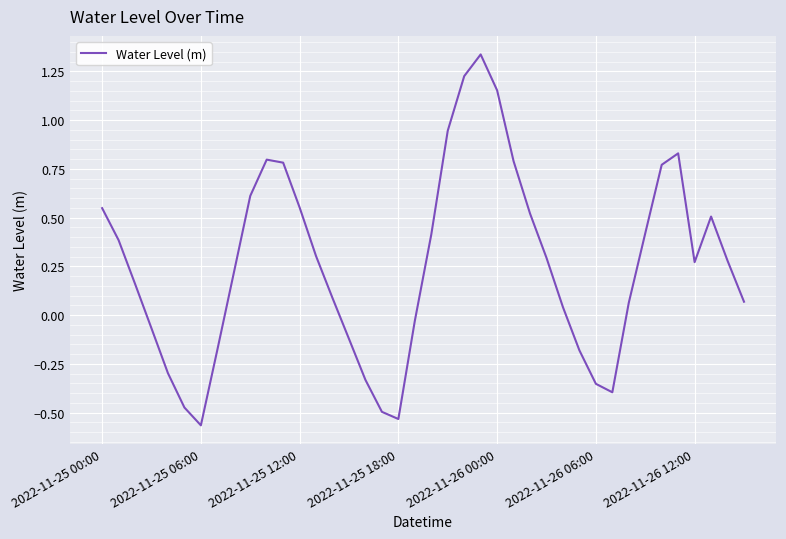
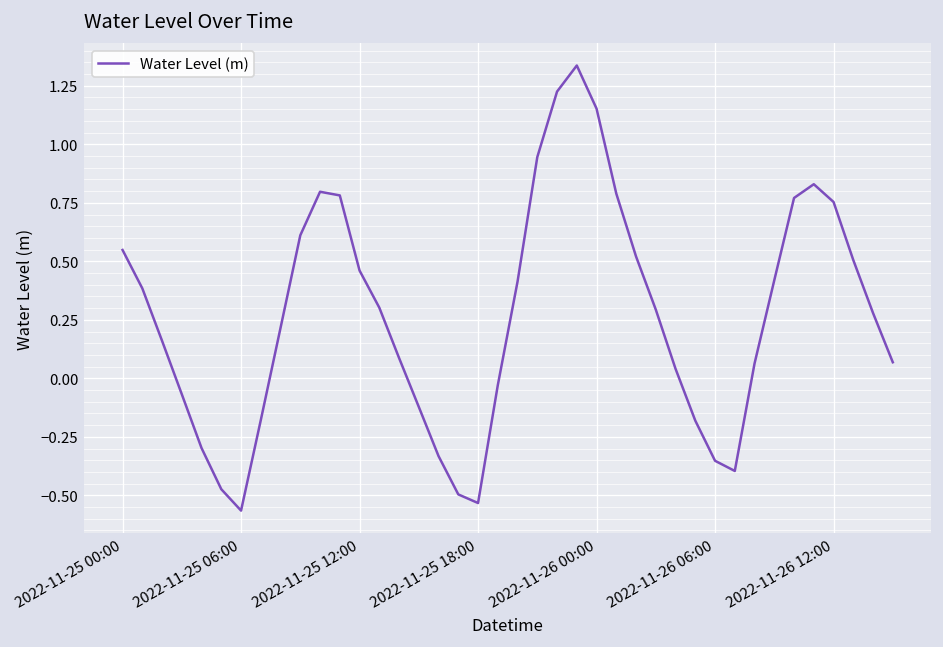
2022-11-25 12:00: 0.55 -> 0.46
2022-11-26 12:00: 0.27 -> 0.75
